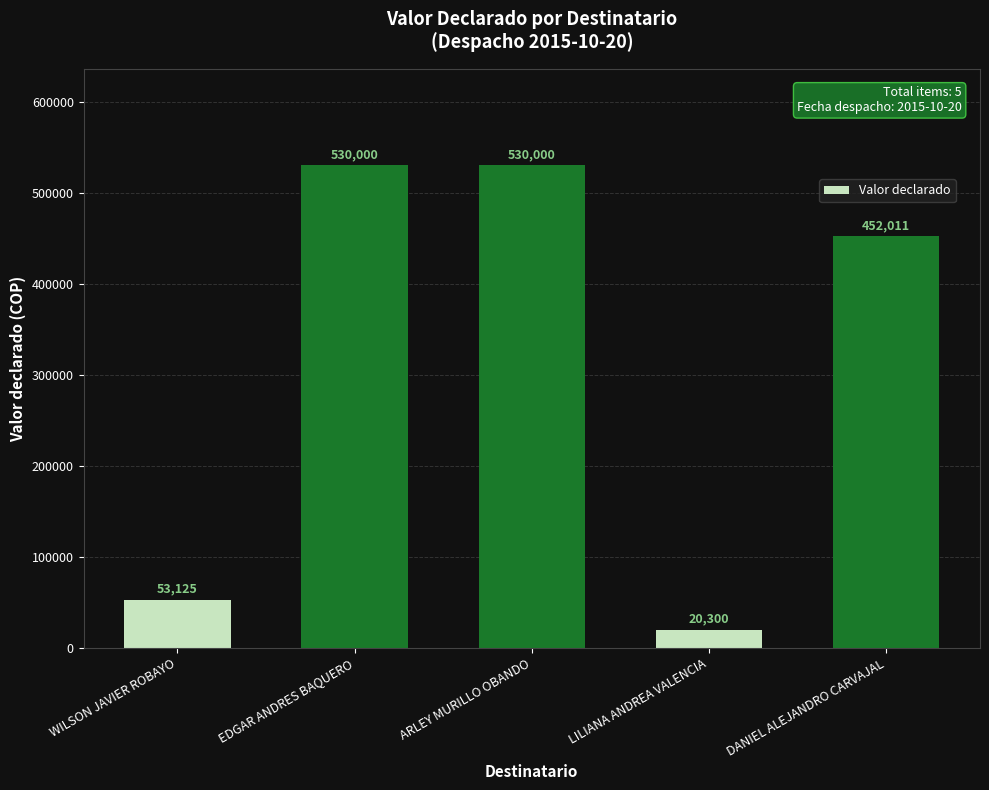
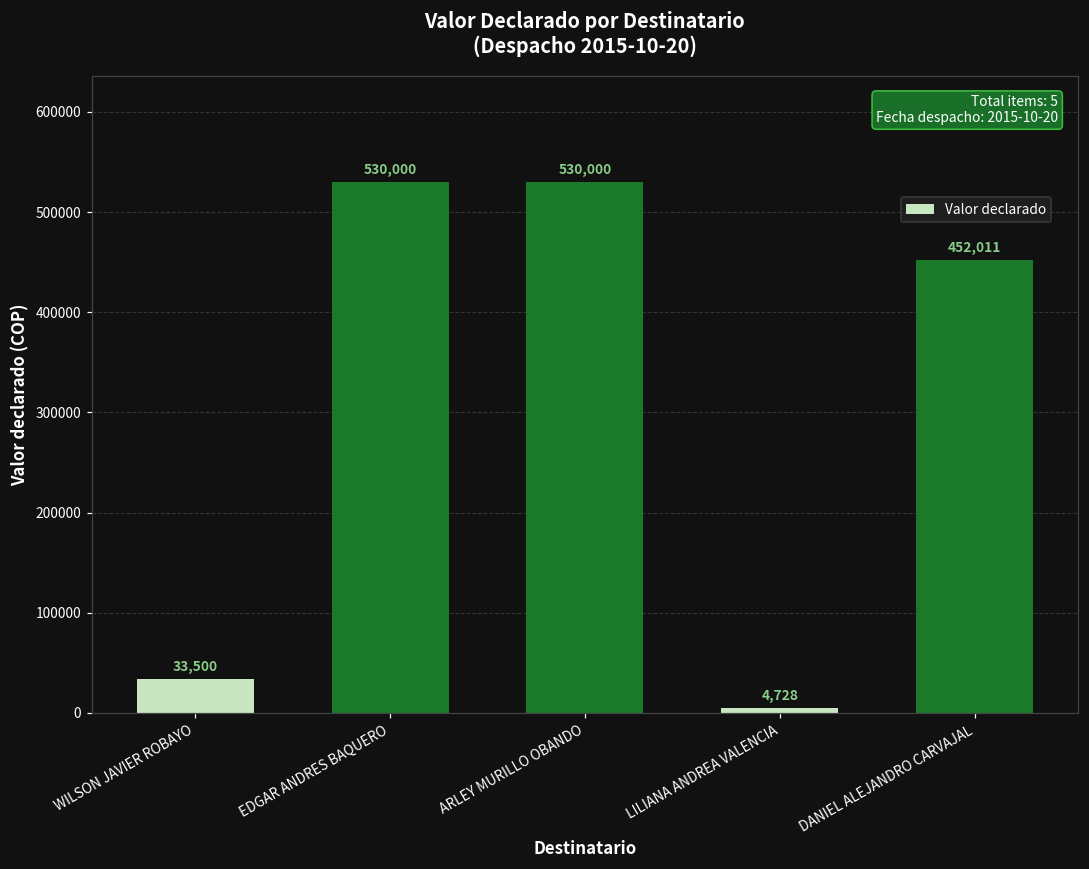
WILSON JAVIER ROBAYO: 53,125 -> 33,500
LILIANA ANDREA VALENCIA: 20,300 -> 4,728
